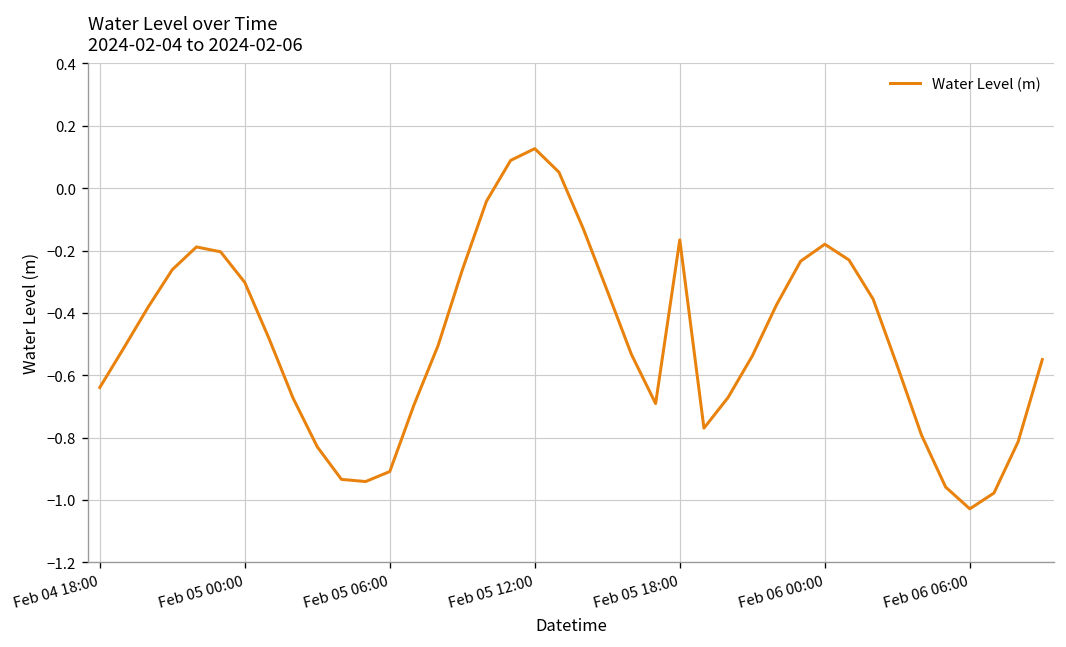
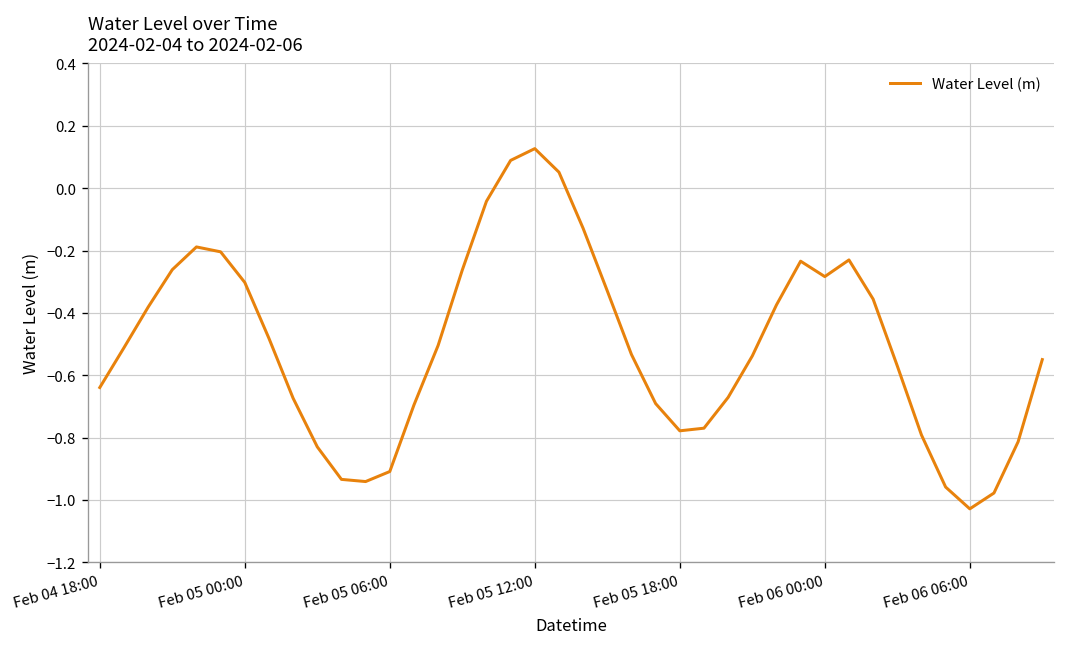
Feb 05 18:00: -0.17 -> -0.78
Feb 06 00:00: -0.18 -> -0.28
